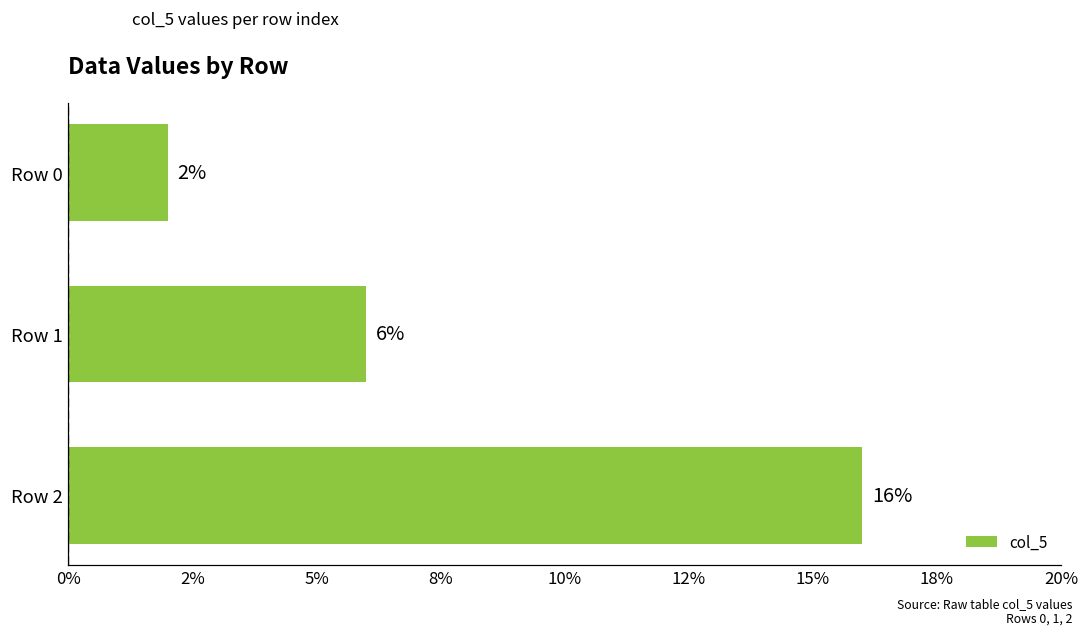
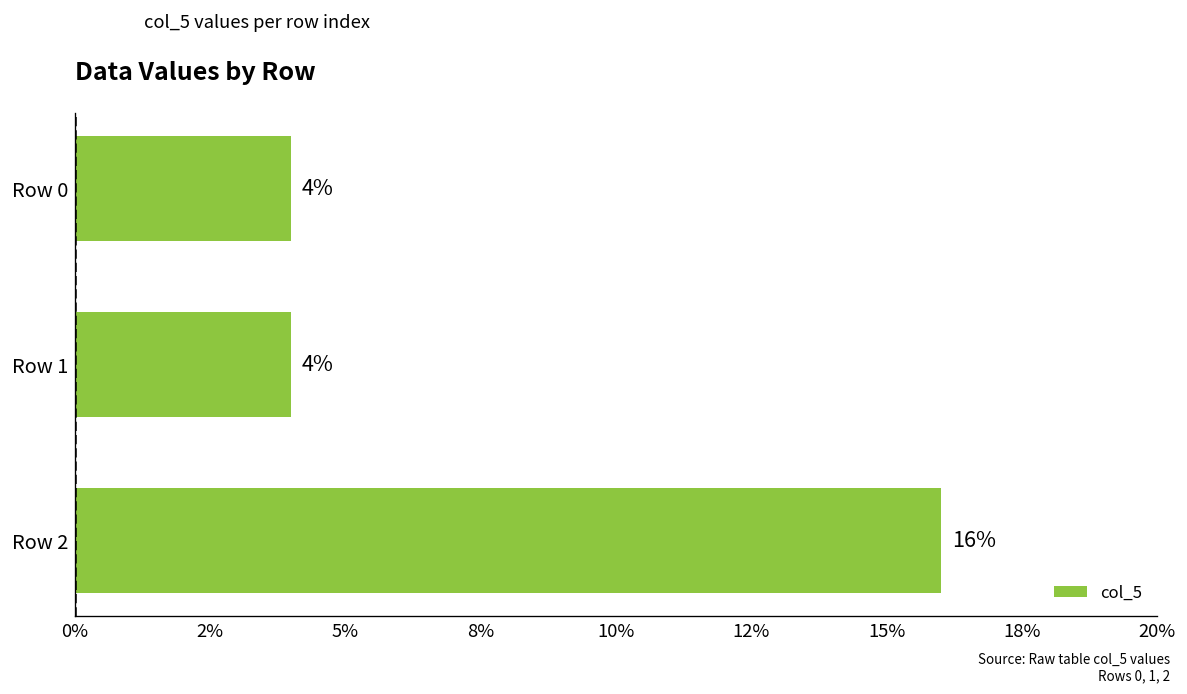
Row 0: 2% -> 4%
Row 1: 6% -> 4%
